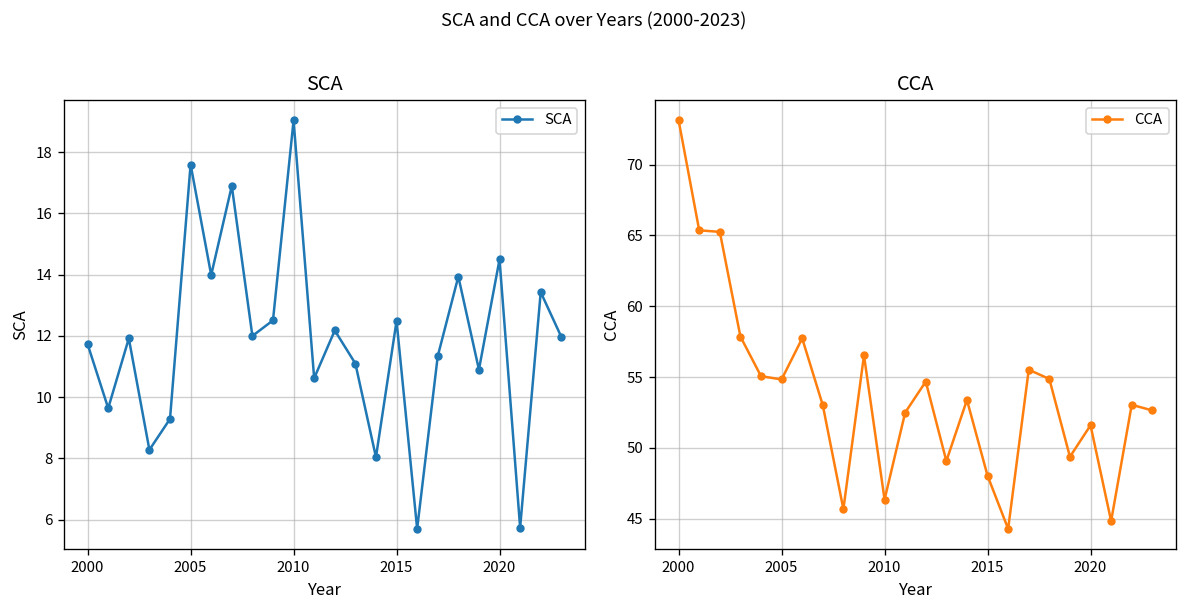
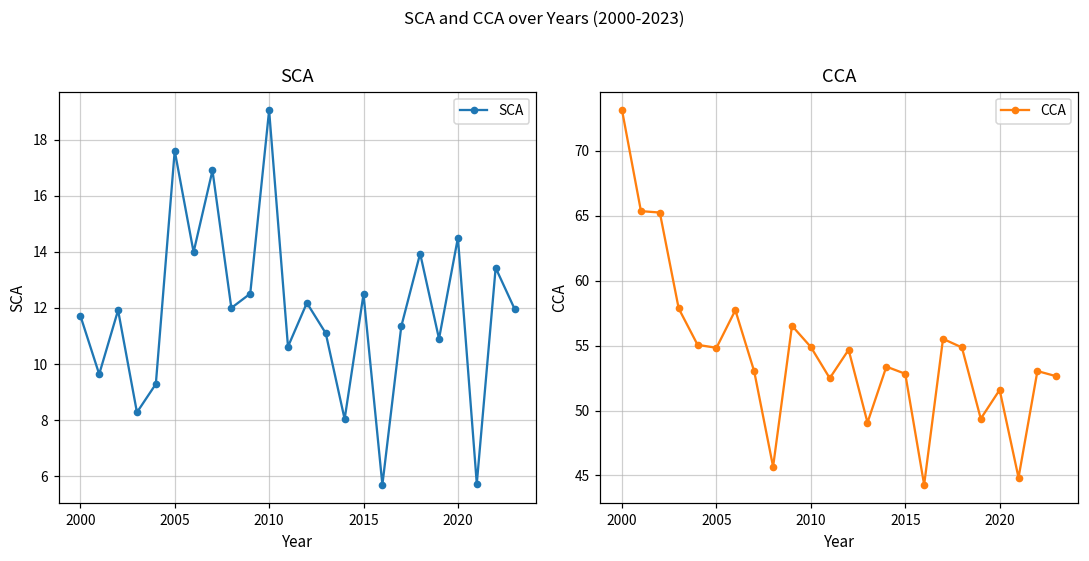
CCA, 2010: 46.4 -> 54.9
CCA, 2015: 48.0 -> 52.8
